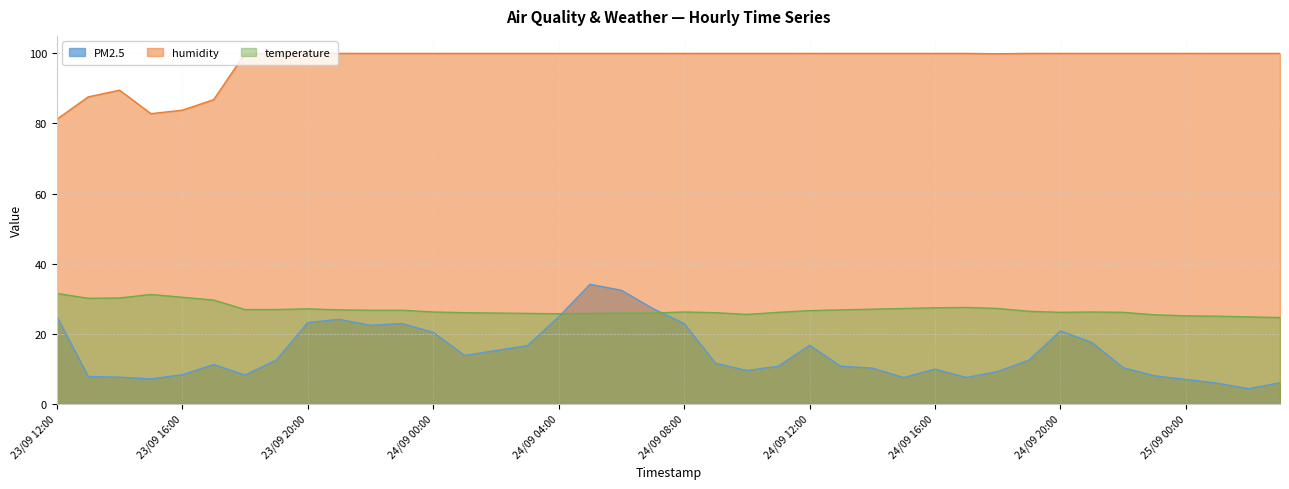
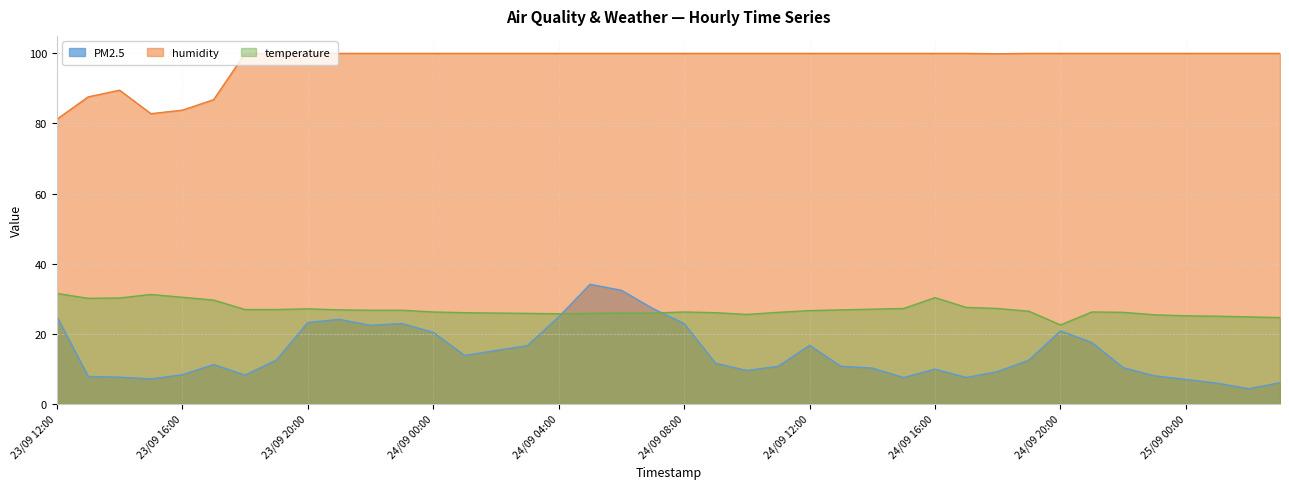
temperature, 24/09 16:00: 27 -> 30
temperature, 24/09 20:00: 26 -> 23
